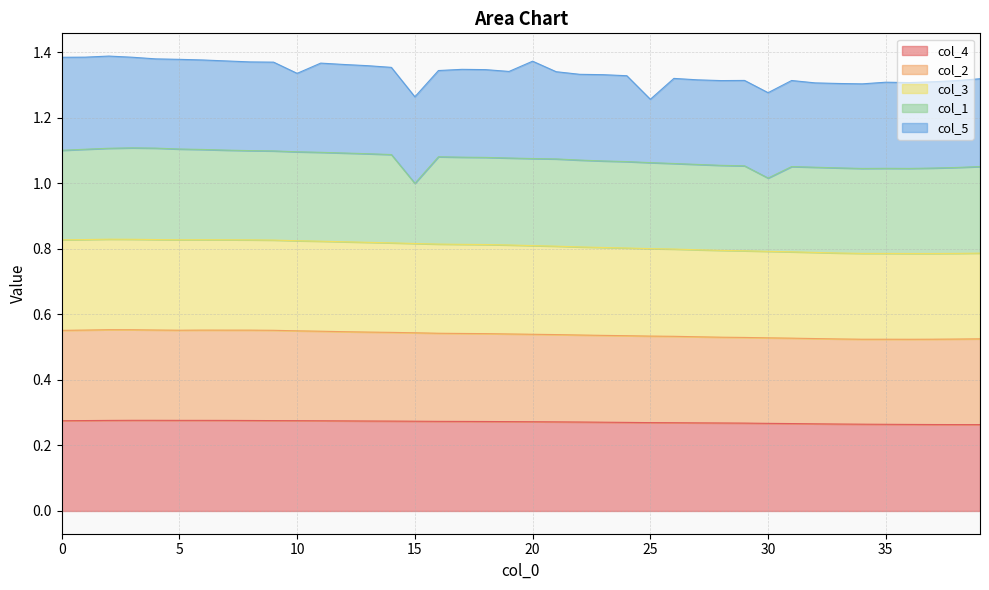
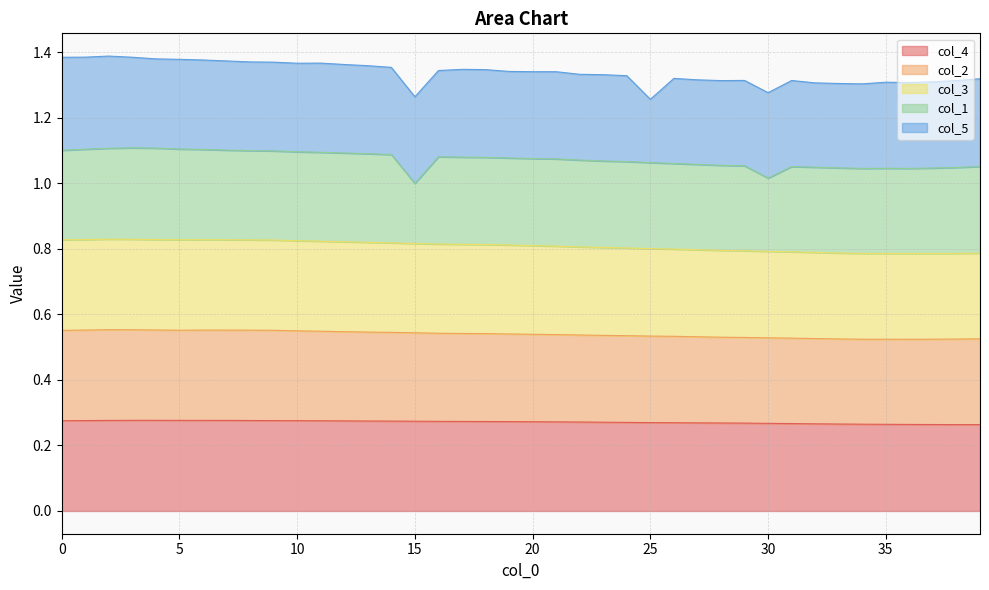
col_5, 10: 0.24 -> 0.27
col_5, 20: 0.30 -> 0.27
